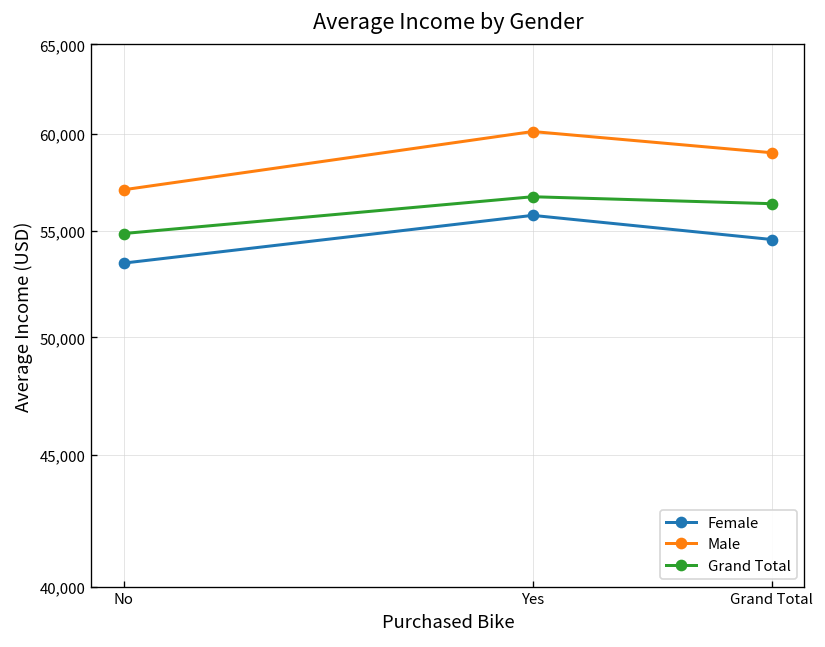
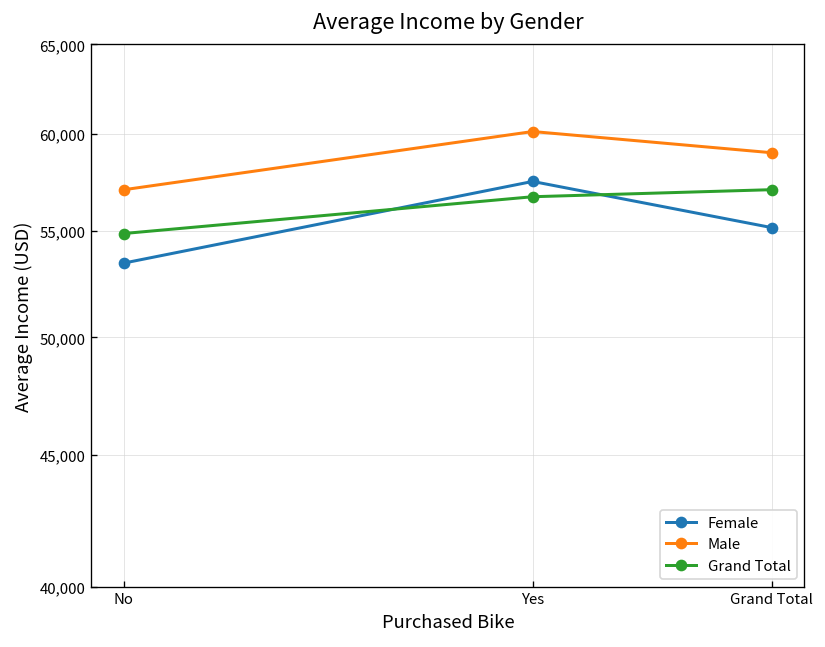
Female, Yes: 55,800 -> 57,500
Female, Grand Total: 54,600 -> 55,200
Grand Total, Grand Total: 56,400 -> 57,100
